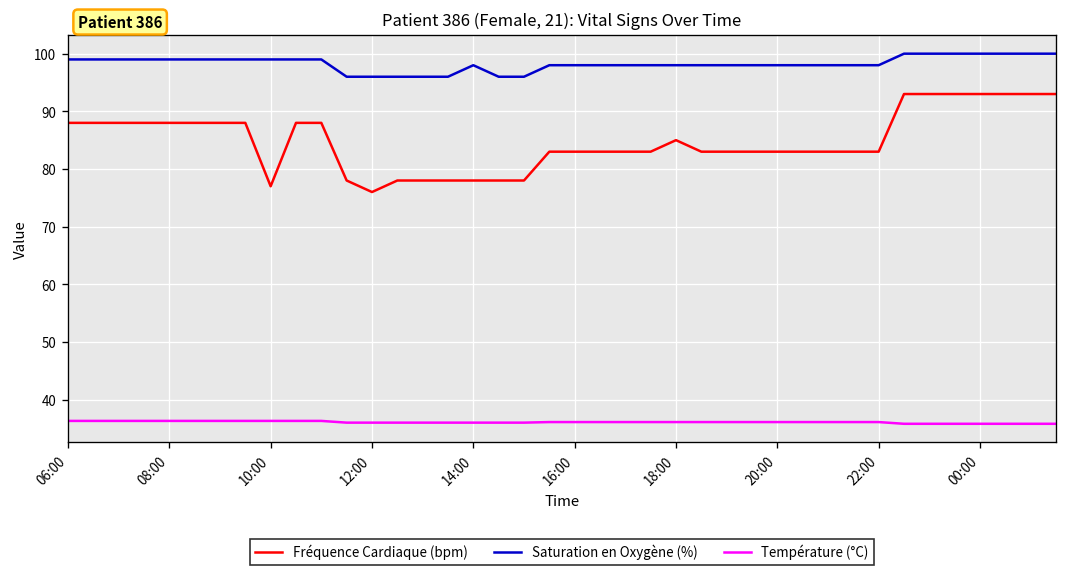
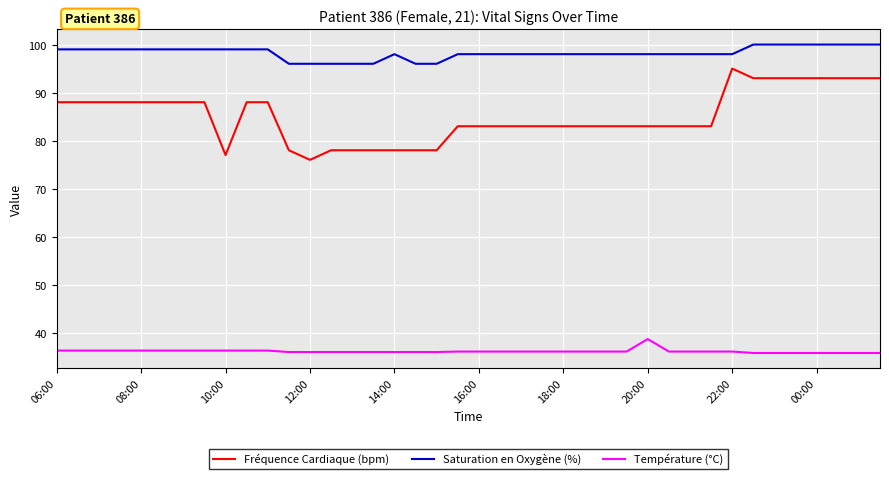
Fréquence Cardiaque (bpm), 18:00: 85 -> 83
Température (°C), 20:00: 36 -> 39
Fréquence Cardiaque (bpm), 22:00: 83 -> 95
